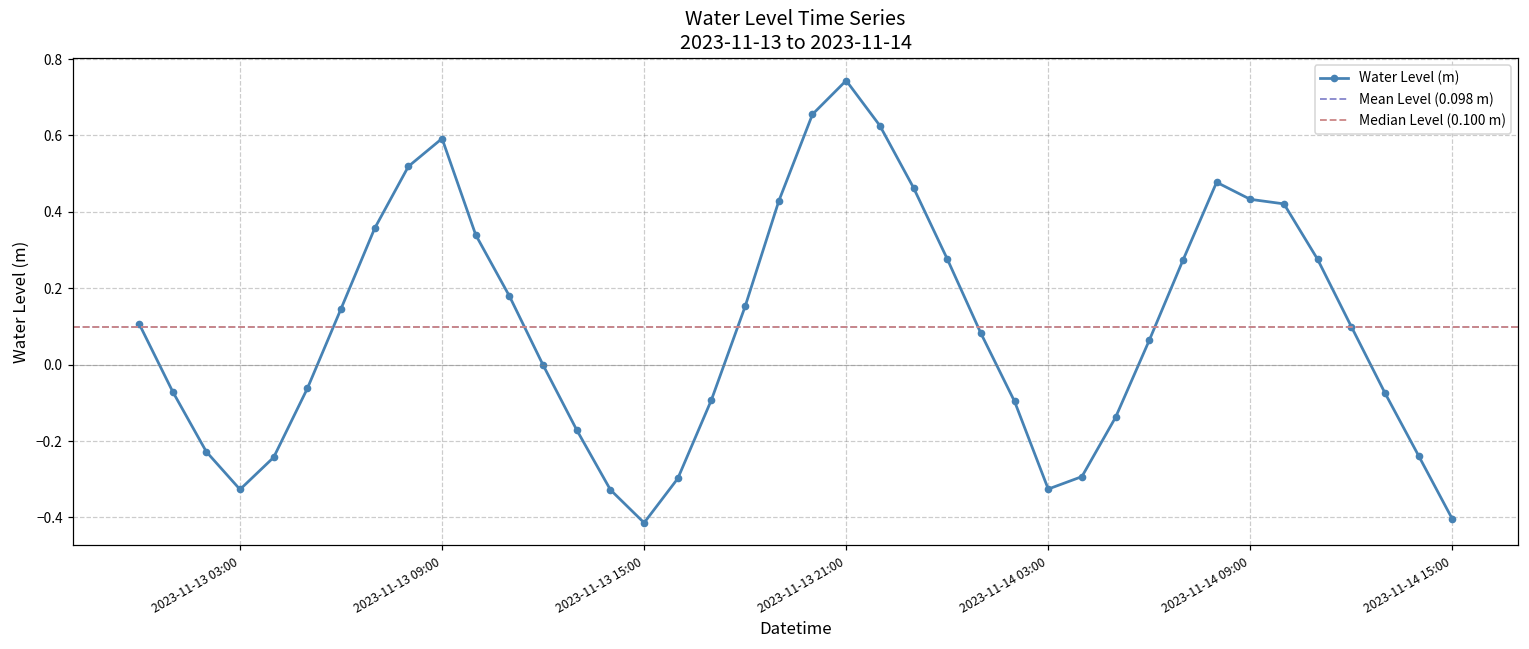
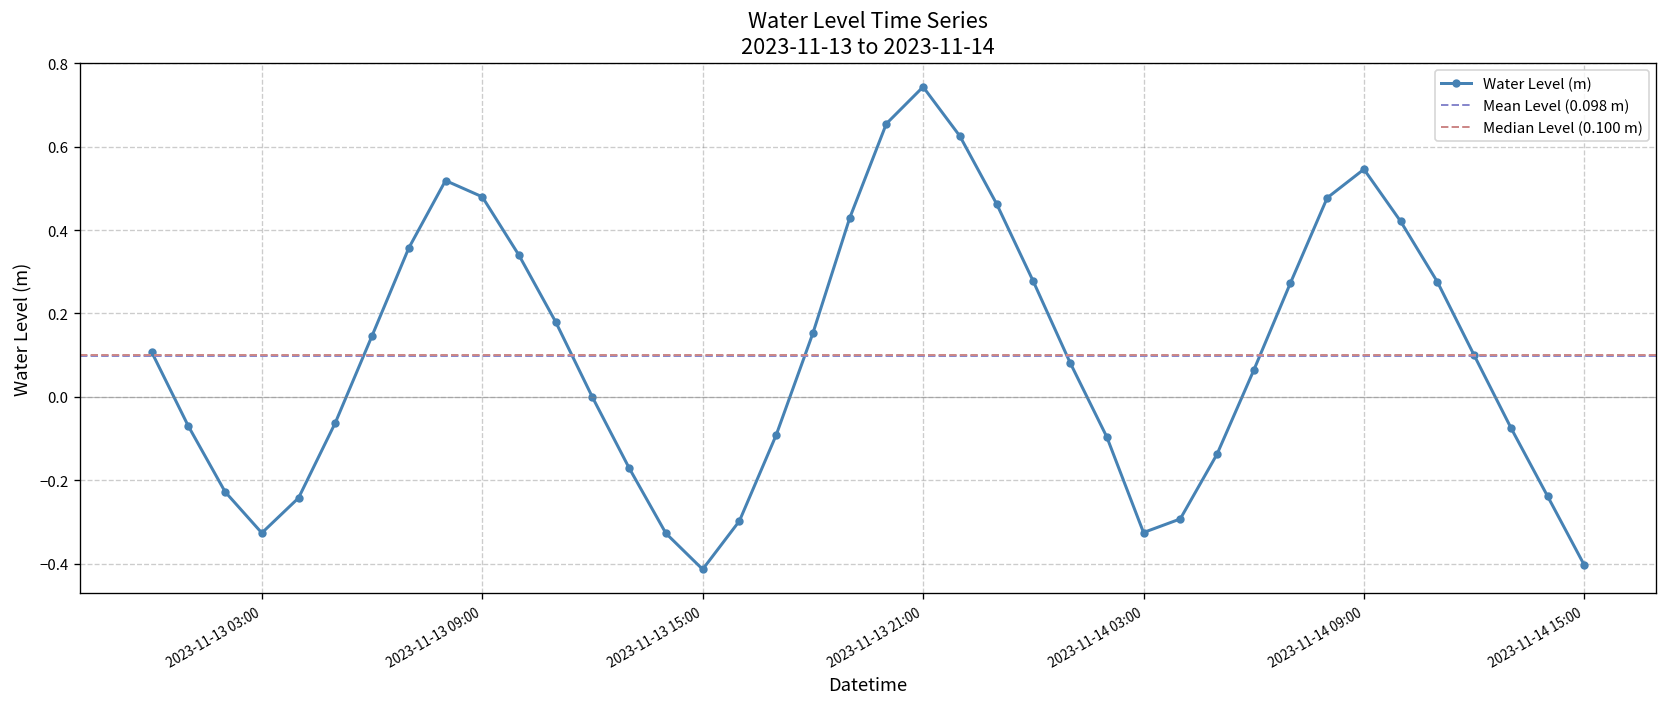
2023-11-13 09:00: 0.59 -> 0.48
2023-11-14 09:00: 0.43 -> 0.55
